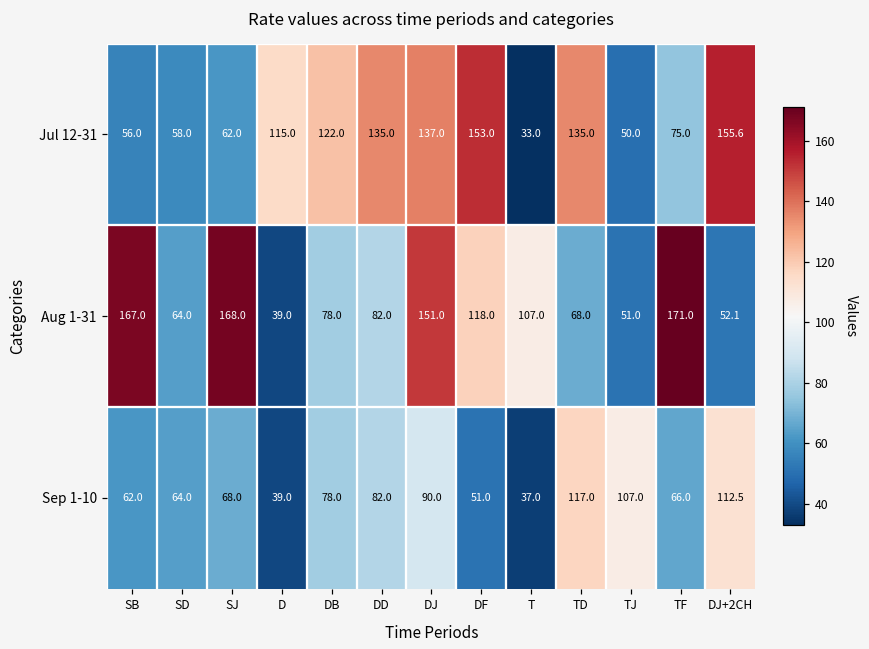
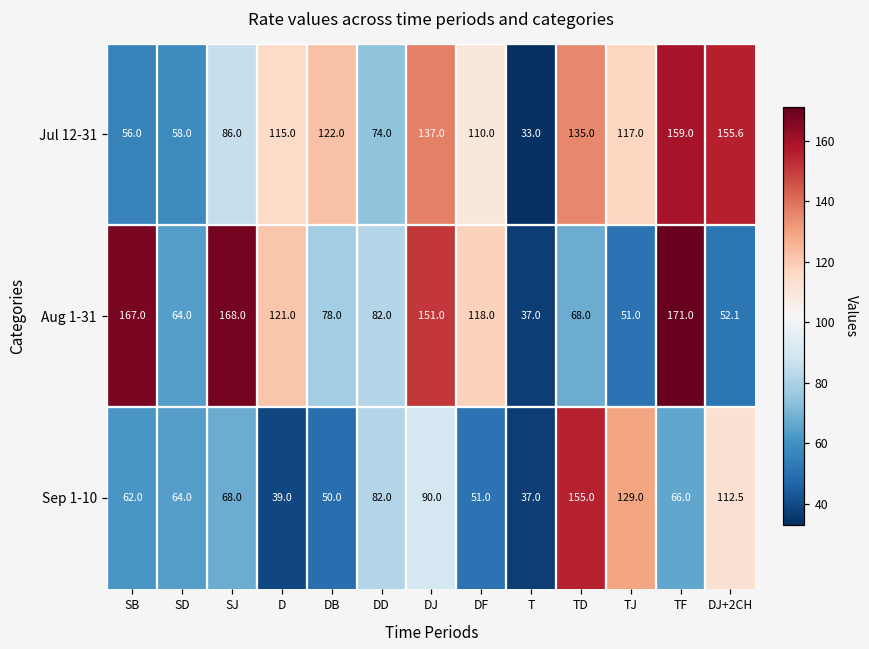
Jul 12-31, SJ: 62.0 -> 86.0
Jul 12-31, DD: 135.0 -> 74.0
Jul 12-31, DF: 153.0 -> 110.0
Jul 12-31, TJ: 50.0 -> 117.0
Jul 12-31, TF: 75.0 -> 159.0
Aug 1-31, D: 39.0 -> 121.0
Aug 1-31, T: 107.0 -> 37.0
Sep 1-10, DB: 78.0 -> 50.0
Sep 1-10, TD: 117.0 -> 155.0
Sep 1-10, TJ: 107.0 -> 129.0
